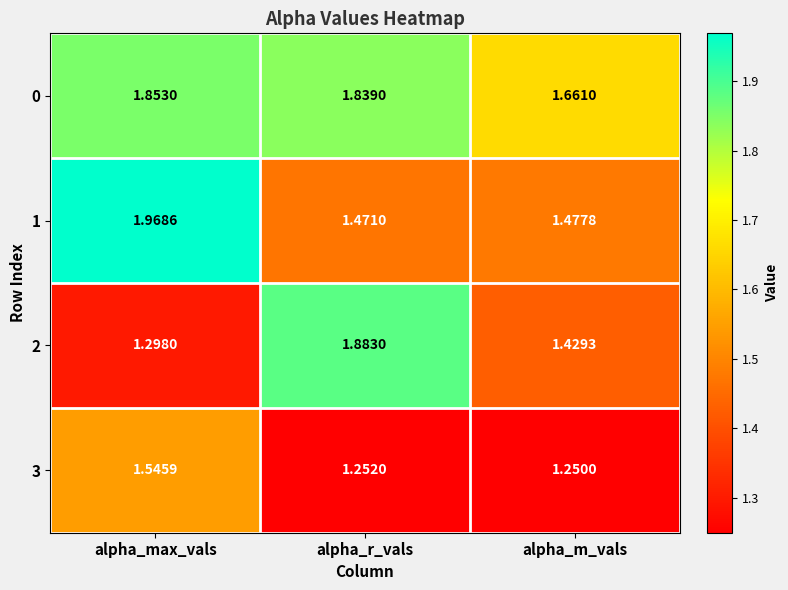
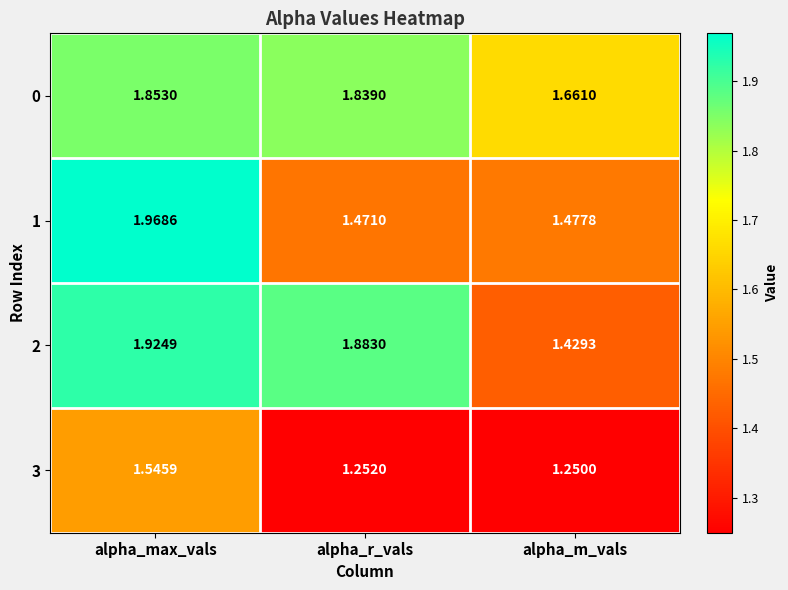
2, alpha_max_vals: 1.2980 -> 1.9249
